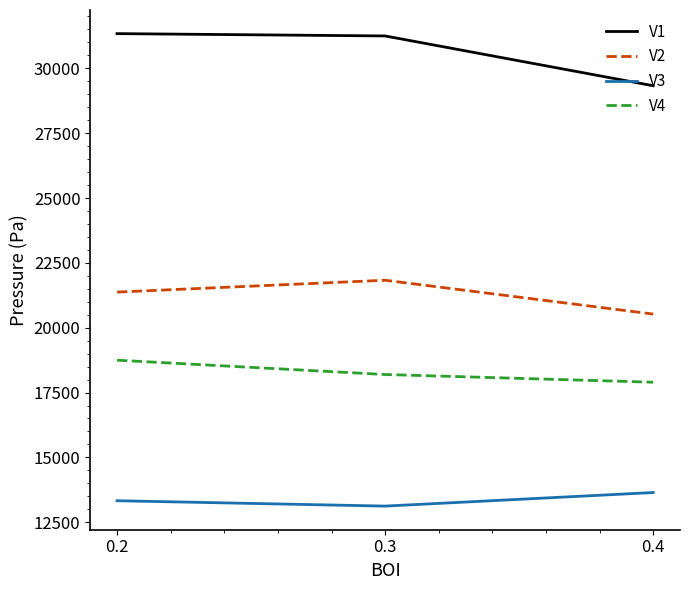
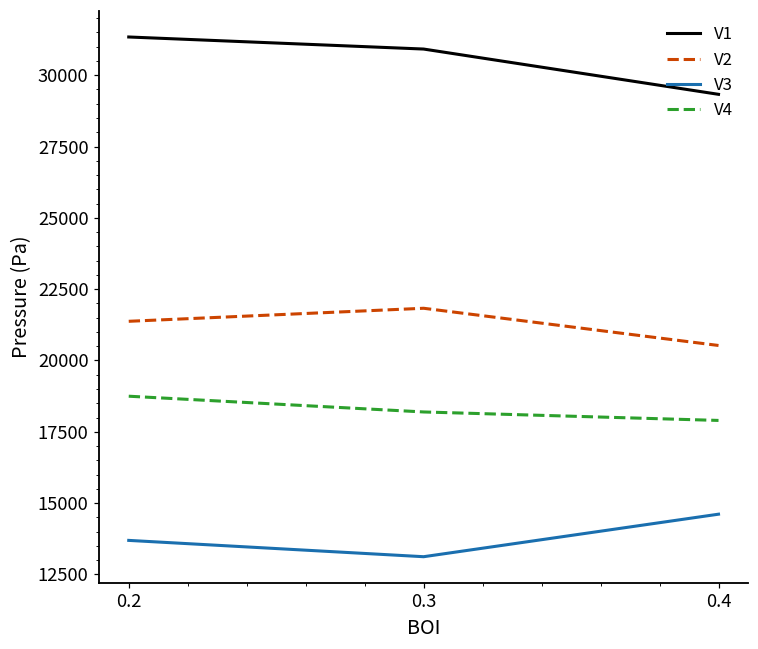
V3, 0.2: 13300 -> 13700
V1, 0.3: 31200 -> 30900
V3, 0.4: 13600 -> 14600
